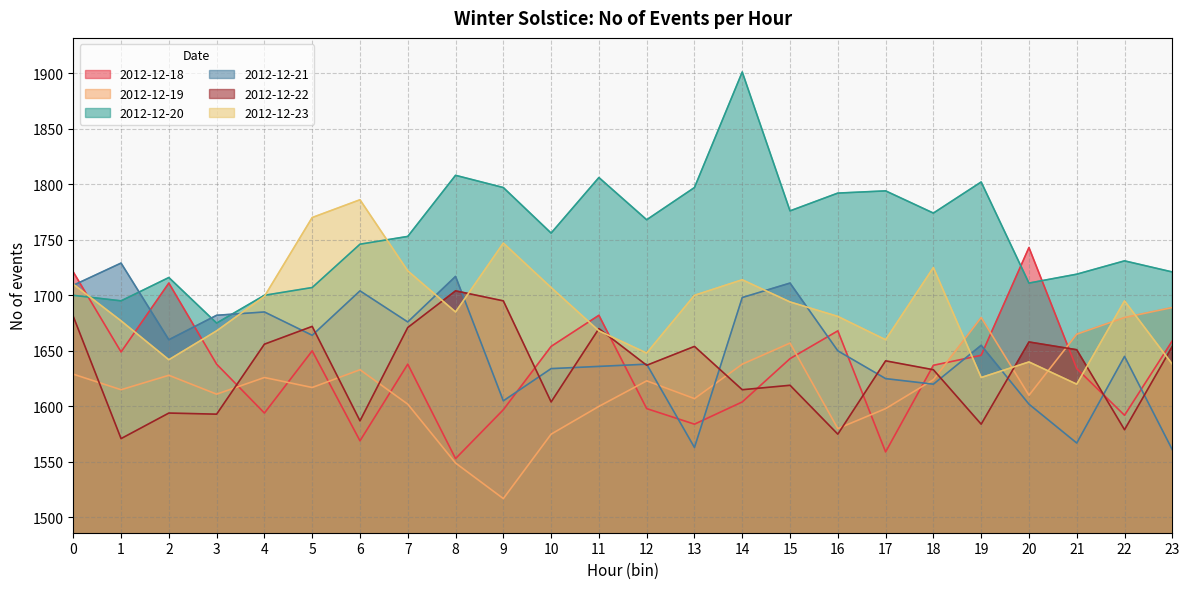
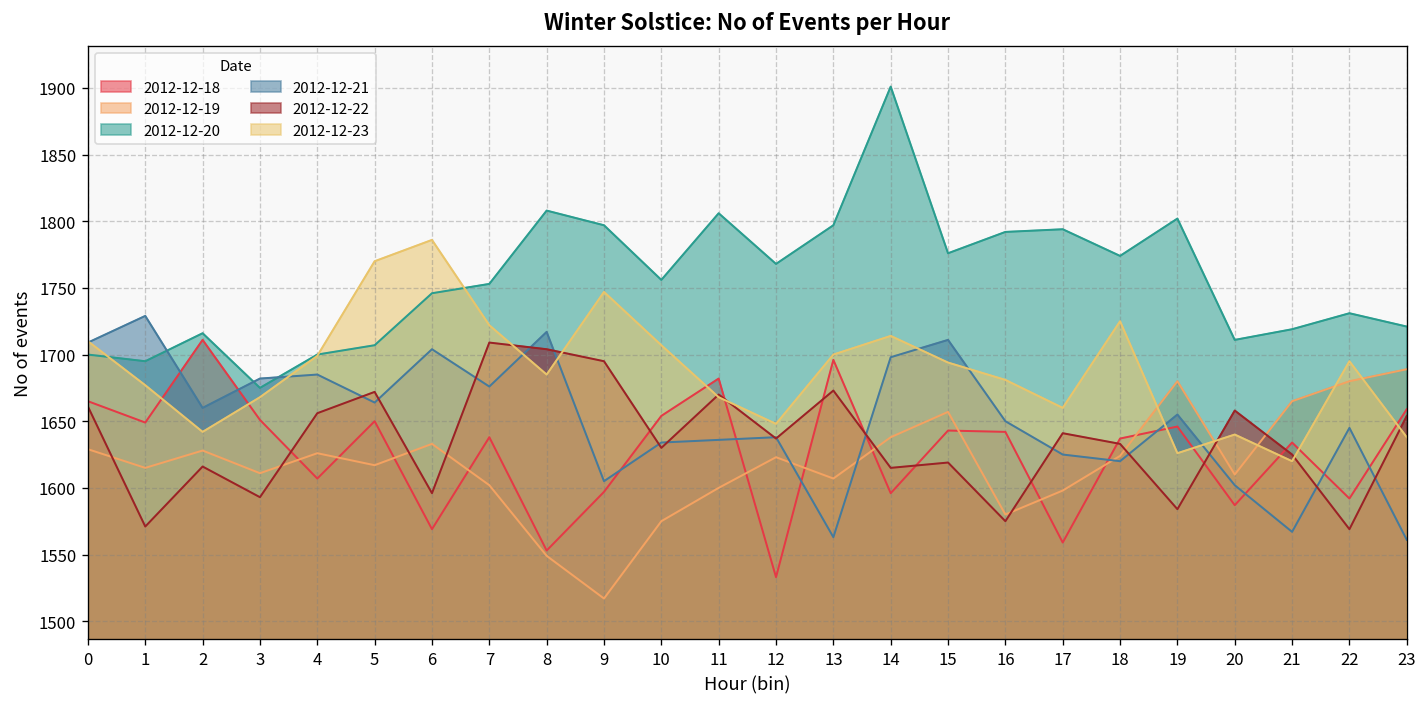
2012-12-18, 0: 1721 -> 1665
2012-12-22, 0: 1681 -> 1661
2012-12-22, 2: 1594 -> 1616
2012-12-18, 3: 1638 -> 1651
2012-12-18, 4: 1594 -> 1607
2012-12-22, 6: 1587 -> 1596
2012-12-22, 7: 1671 -> 1709
2012-12-22, 10: 1604 -> 1630
2012-12-18, 12: 1598 -> 1533
2012-12-18, 13: 1584 -> 1696
2012-12-22, 13: 1654 -> 1673
2012-12-18, 14: 1604 -> 1596
2012-12-18, 16: 1668 -> 1642
2012-12-18, 20: 1743 -> 1587
2012-12-22, 21: 1651 -> 1625
2012-12-22, 22: 1579 -> 1569
